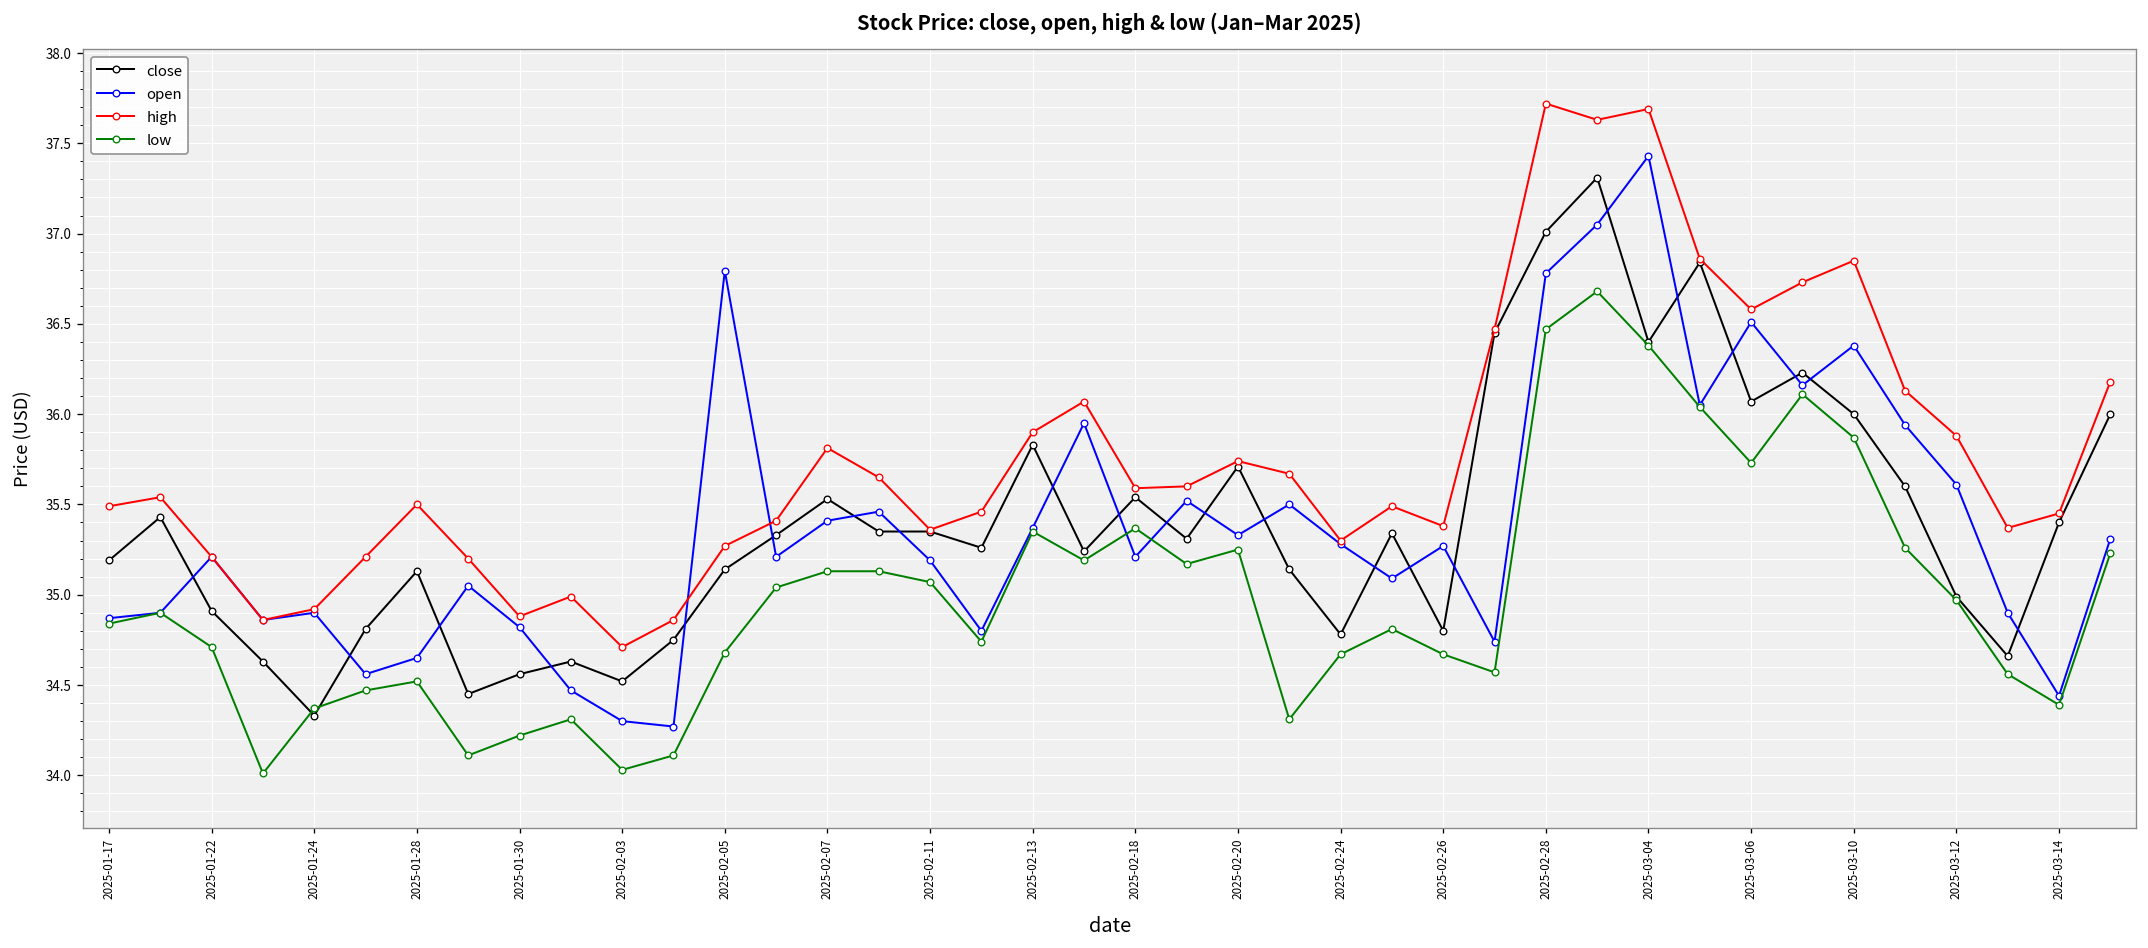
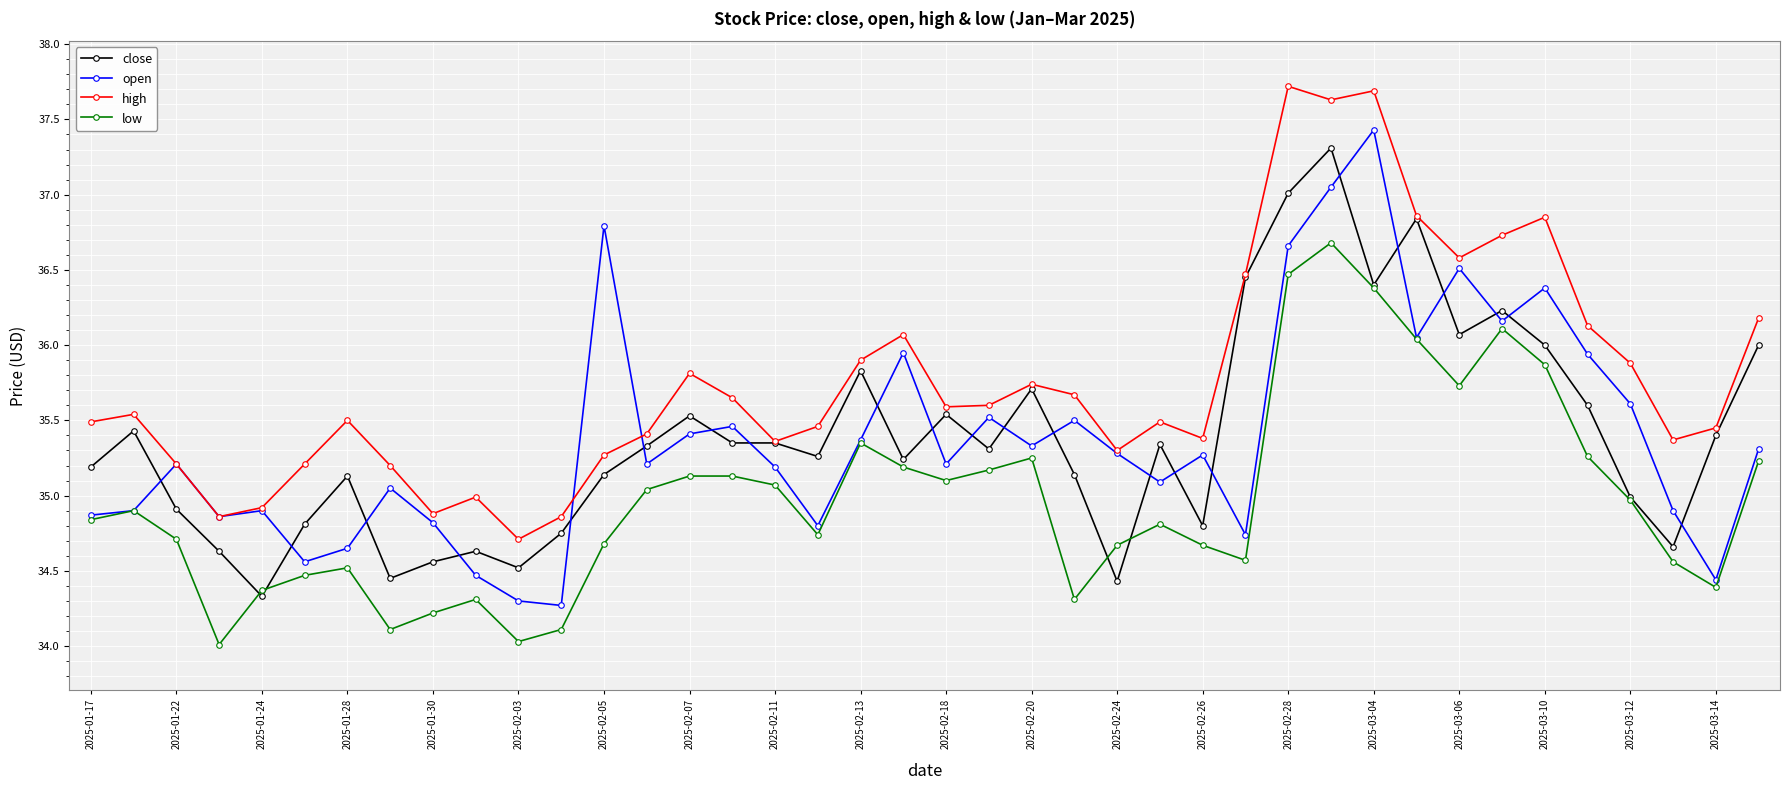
low, 2025-02-18: 35.37 -> 35.10
close, 2025-02-24: 34.78 -> 34.43
open, 2025-02-28: 36.78 -> 36.66
